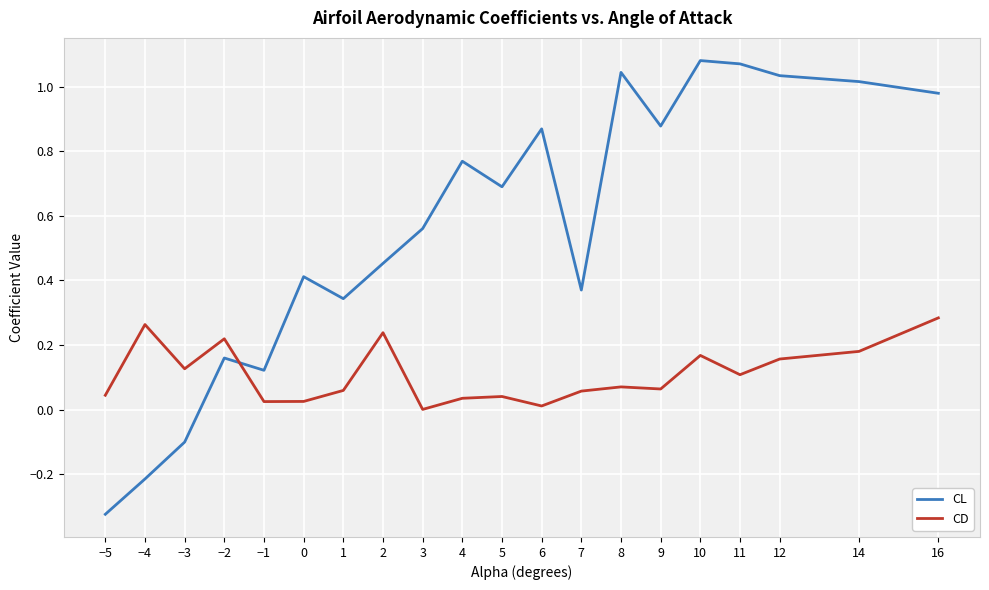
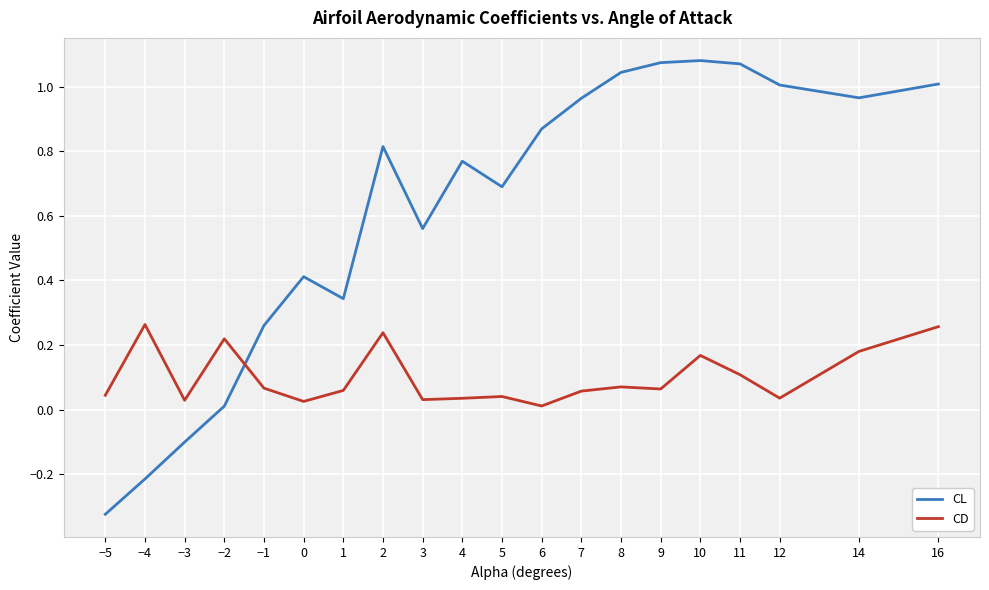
CD, −3: 0.13 -> 0.03
CL, −2: 0.16 -> 0.01
CL, −1: 0.12 -> 0.26
CD, −1: 0.02 -> 0.07
CL, 2: 0.45 -> 0.81
CD, 3: 0.00 -> 0.03
CL, 7: 0.37 -> 0.96
CL, 9: 0.88 -> 1.07
CL, 12: 1.03 -> 1.01
CD, 12: 0.16 -> 0.04
CL, 14: 1.02 -> 0.97
CL, 16: 0.98 -> 1.01
CD, 16: 0.28 -> 0.26
